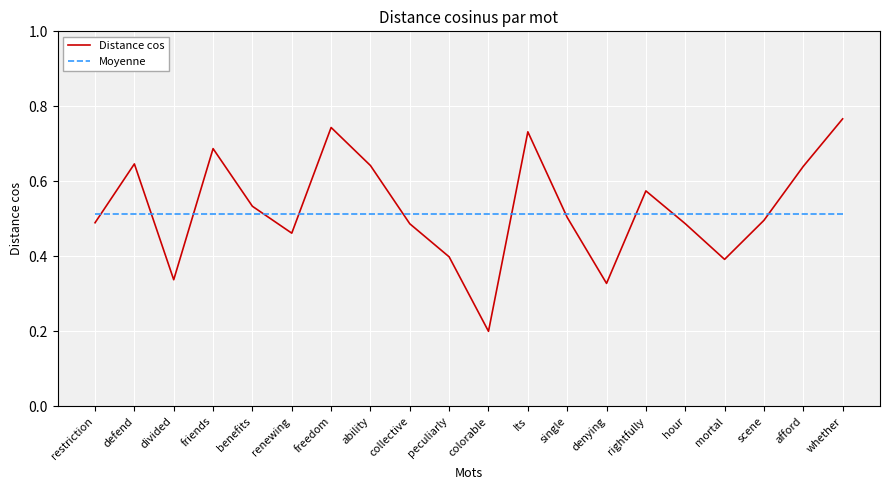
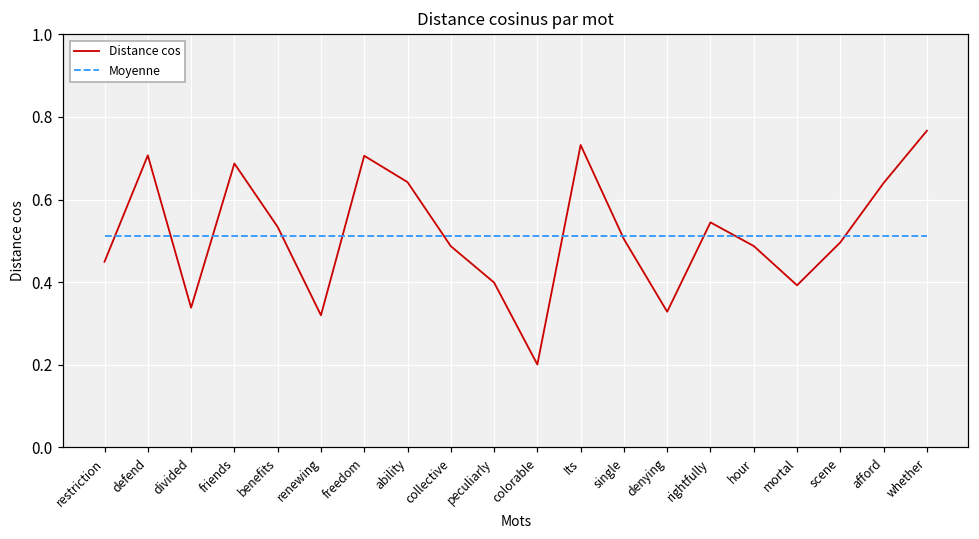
Distance cos, restriction: 0.49 -> 0.45
Distance cos, defend: 0.65 -> 0.71
Distance cos, renewing: 0.46 -> 0.32
Distance cos, freedom: 0.74 -> 0.71
Distance cos, rightfully: 0.57 -> 0.54
